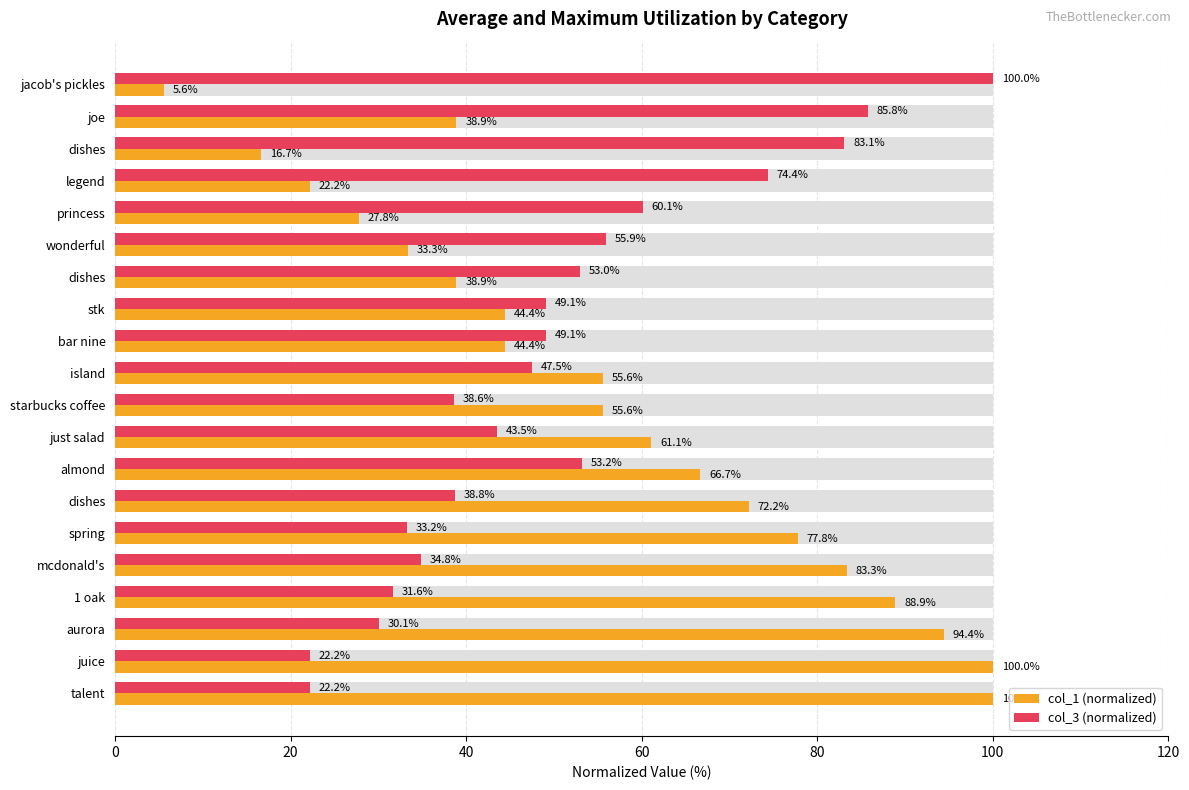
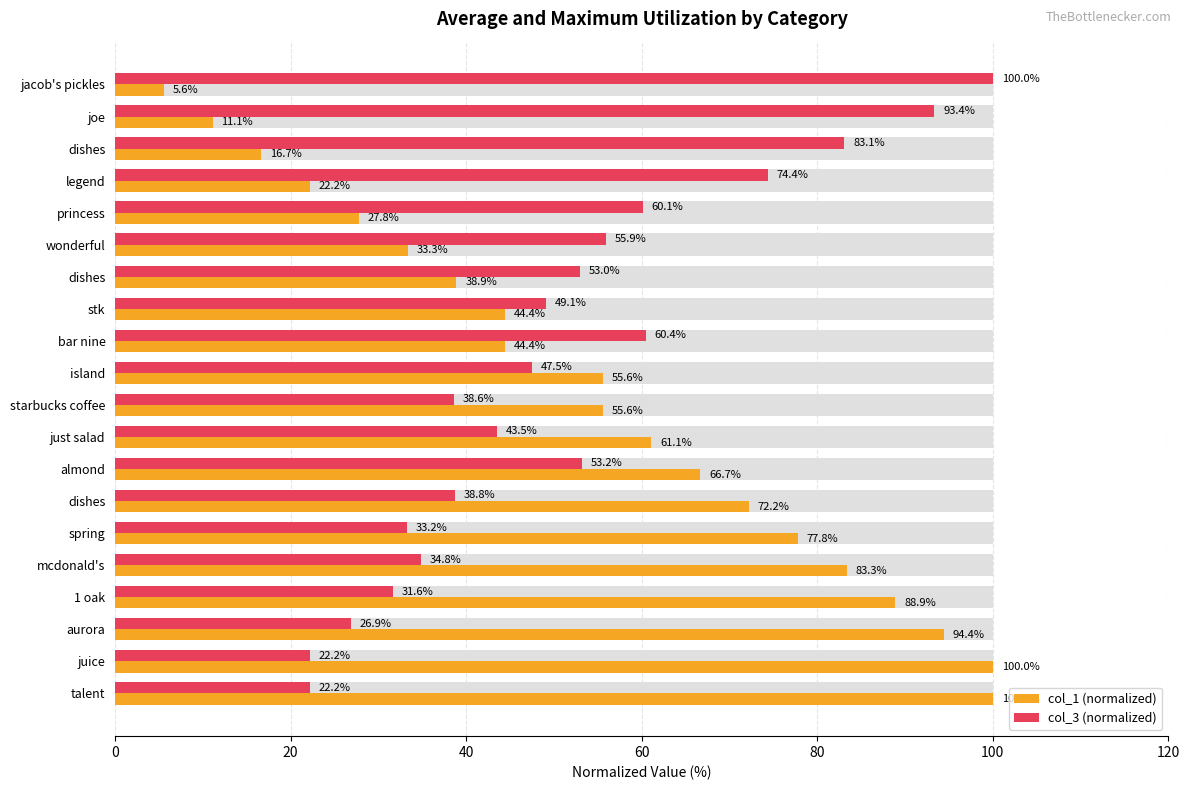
col_3 (normalized), joe: 85.8% -> 93.4%
col_1 (normalized), joe: 38.9% -> 11.1%
col_3 (normalized), bar nine: 49.1% -> 60.4%
col_3 (normalized), aurora: 30.1% -> 26.9%
